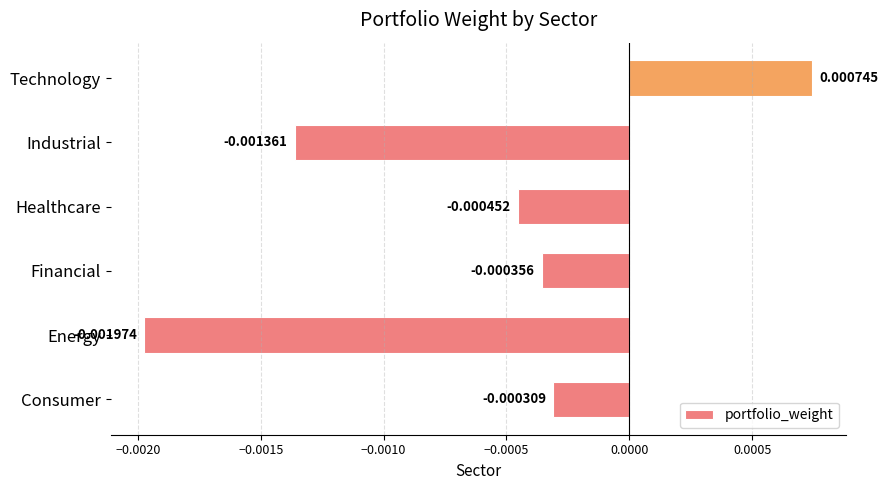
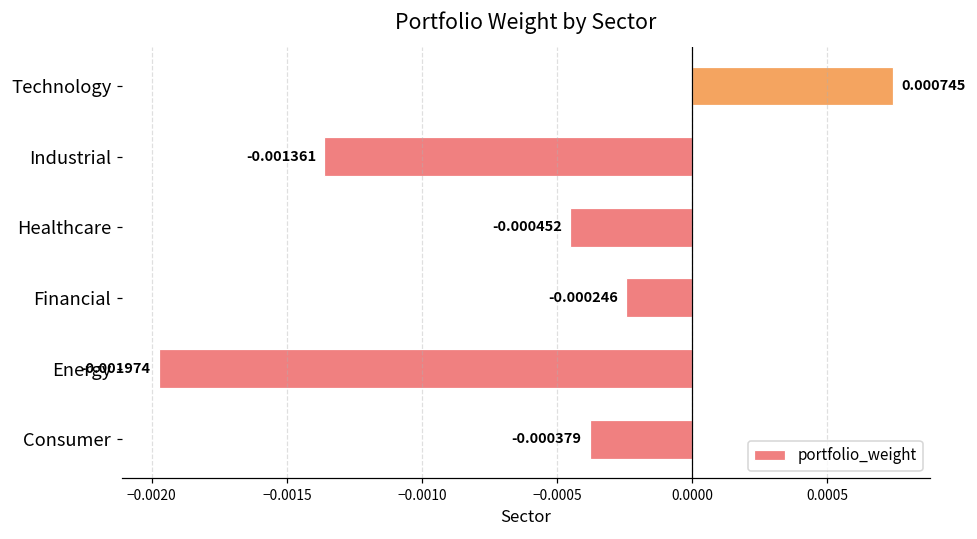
Financial: -0.000356 -> -0.000246
Consumer: -0.000309 -> -0.000379
